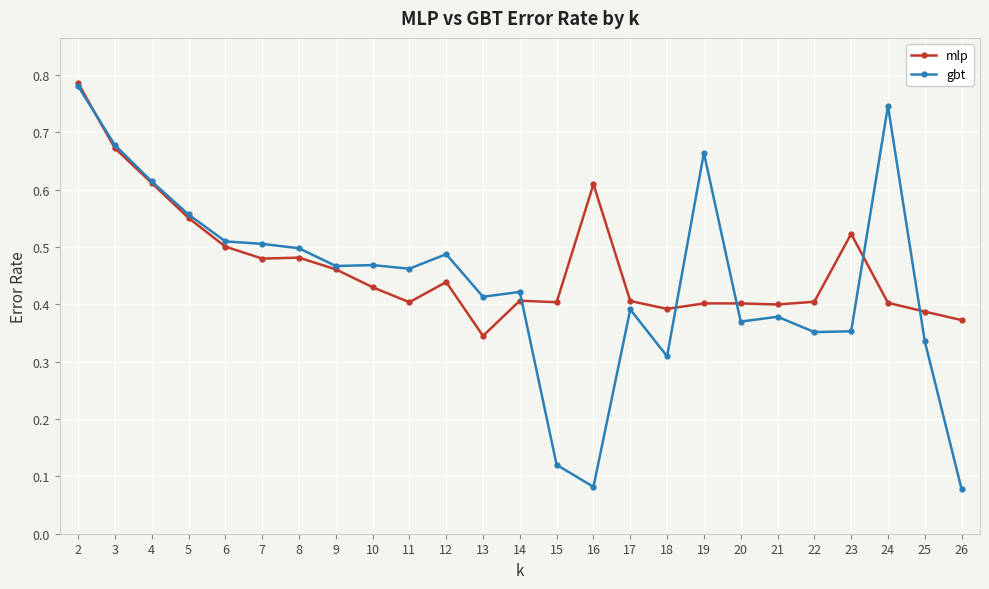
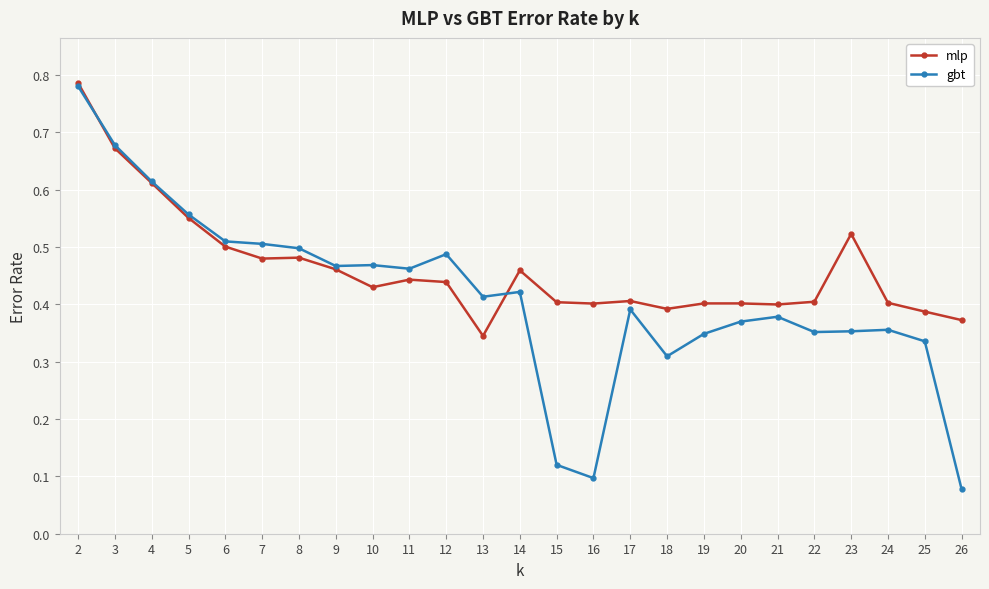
mlp, 11: 0.40 -> 0.44
mlp, 14: 0.41 -> 0.46
mlp, 16: 0.61 -> 0.40
gbt, 16: 0.08 -> 0.10
gbt, 19: 0.66 -> 0.35
gbt, 24: 0.75 -> 0.36
